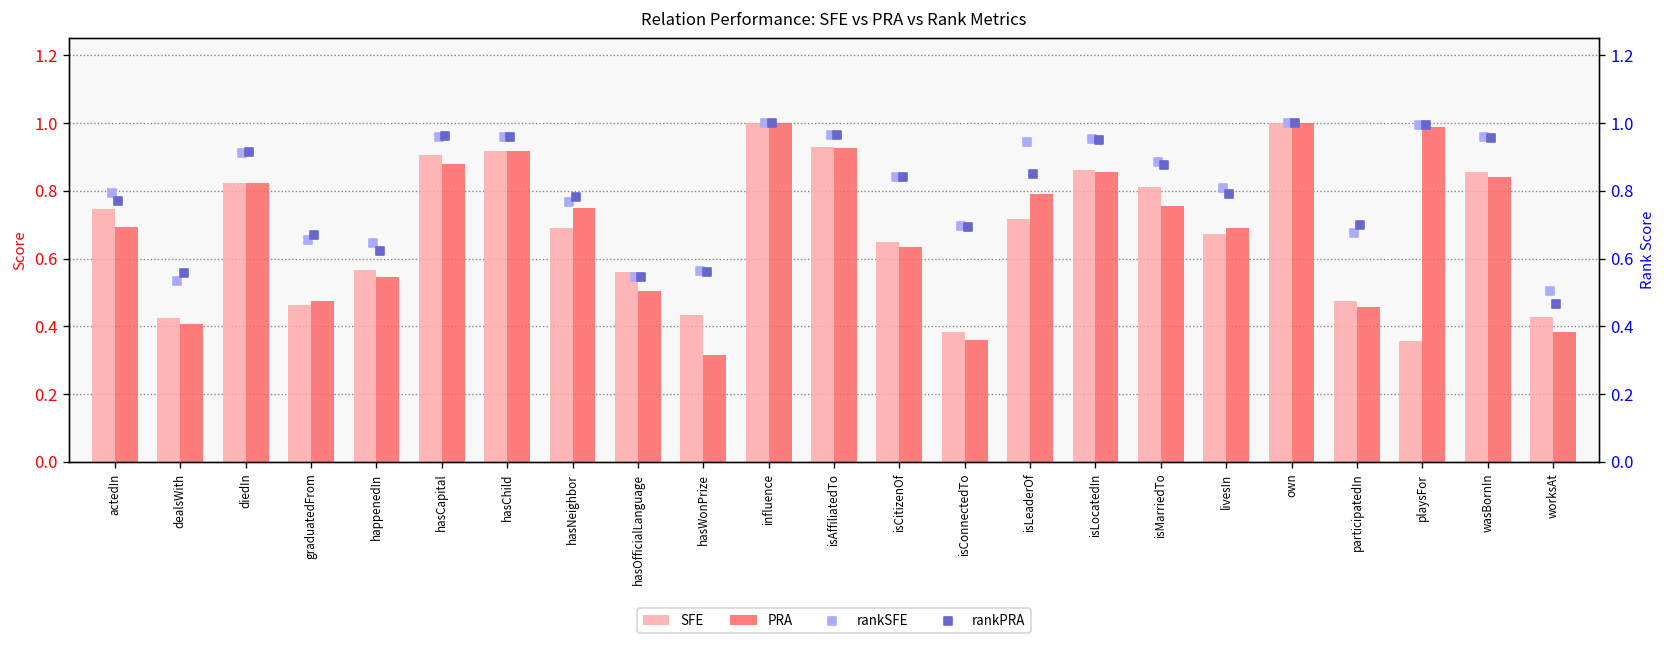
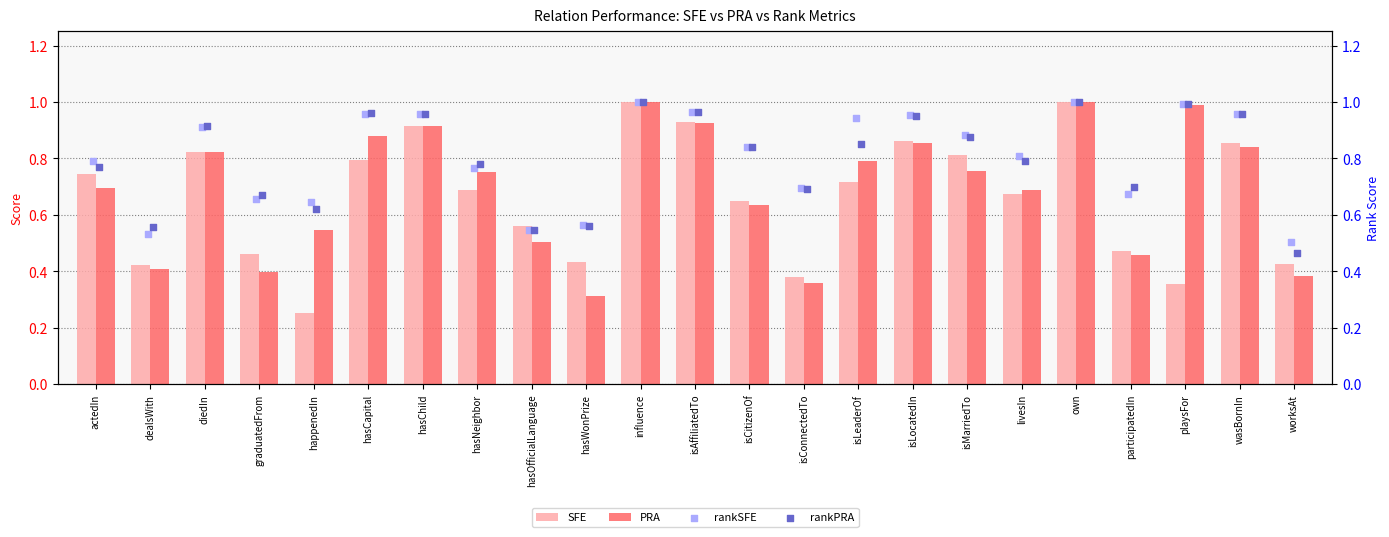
PRA, graduatedFrom: 0.47 -> 0.40
SFE, happenedIn: 0.57 -> 0.25
SFE, hasCapital: 0.90 -> 0.79
